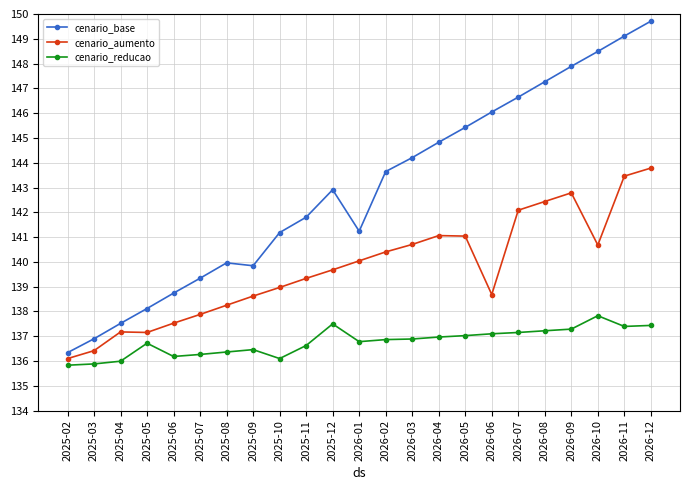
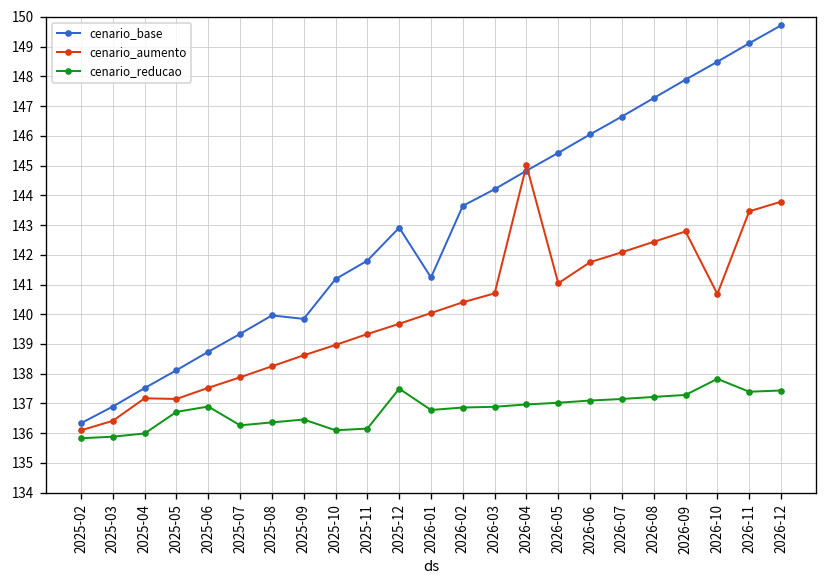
cenario_reducao, 2025-06: 136.2 -> 136.9
cenario_reducao, 2025-11: 136.6 -> 136.2
cenario_aumento, 2026-04: 141.1 -> 145.0
cenario_aumento, 2026-06: 138.7 -> 141.8
